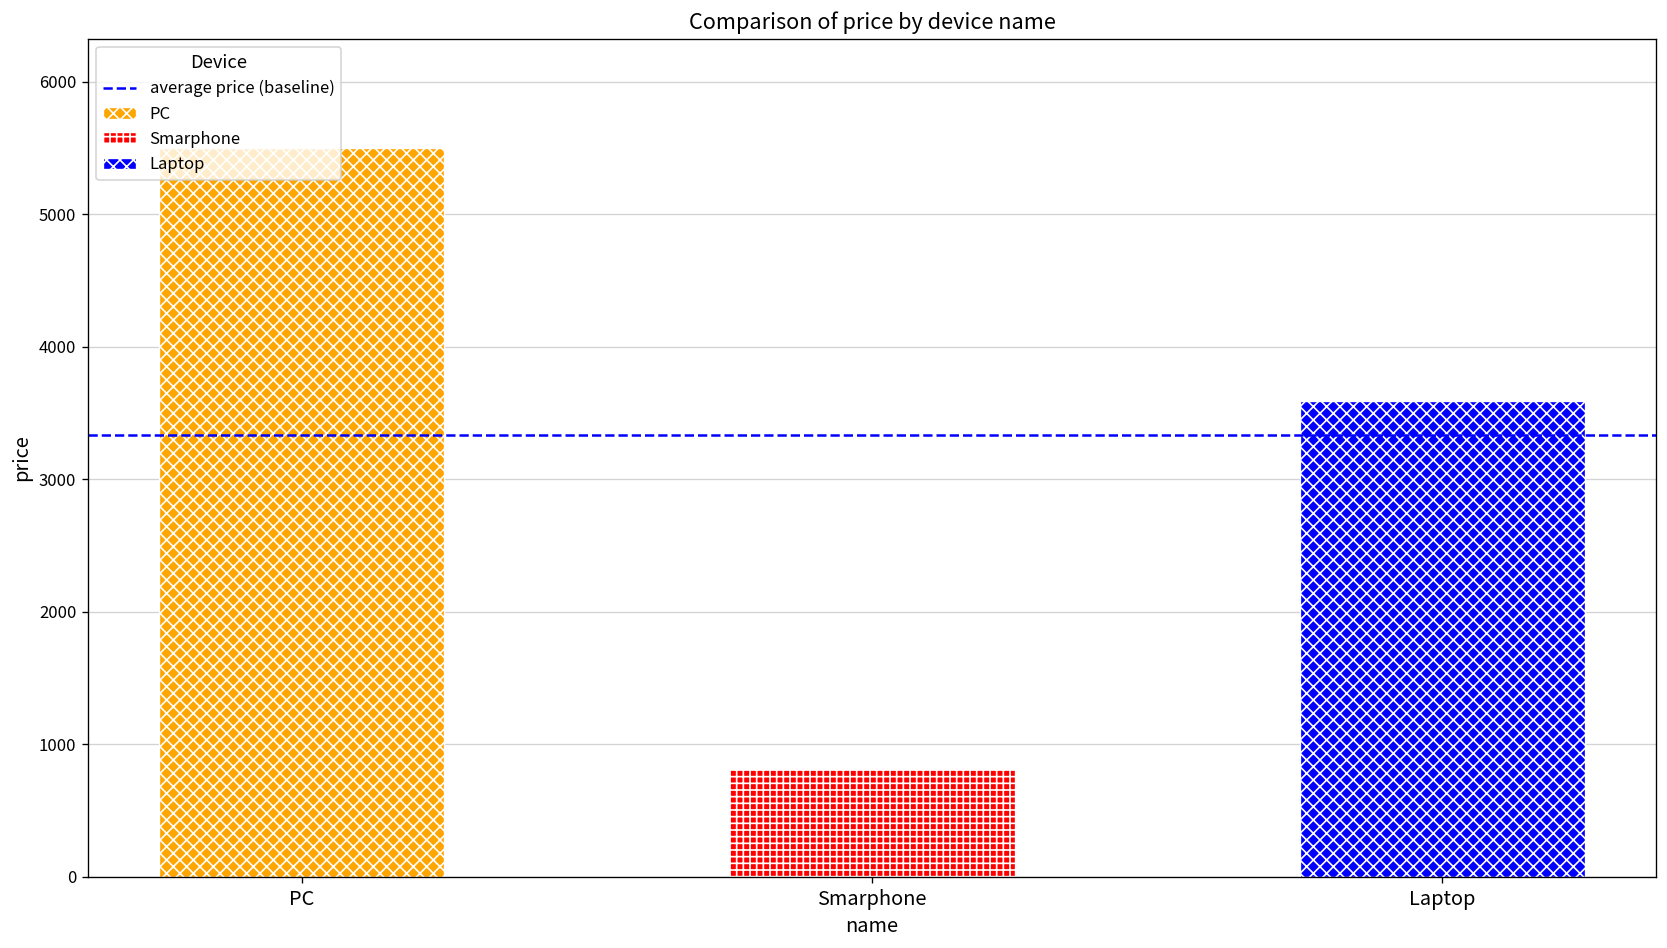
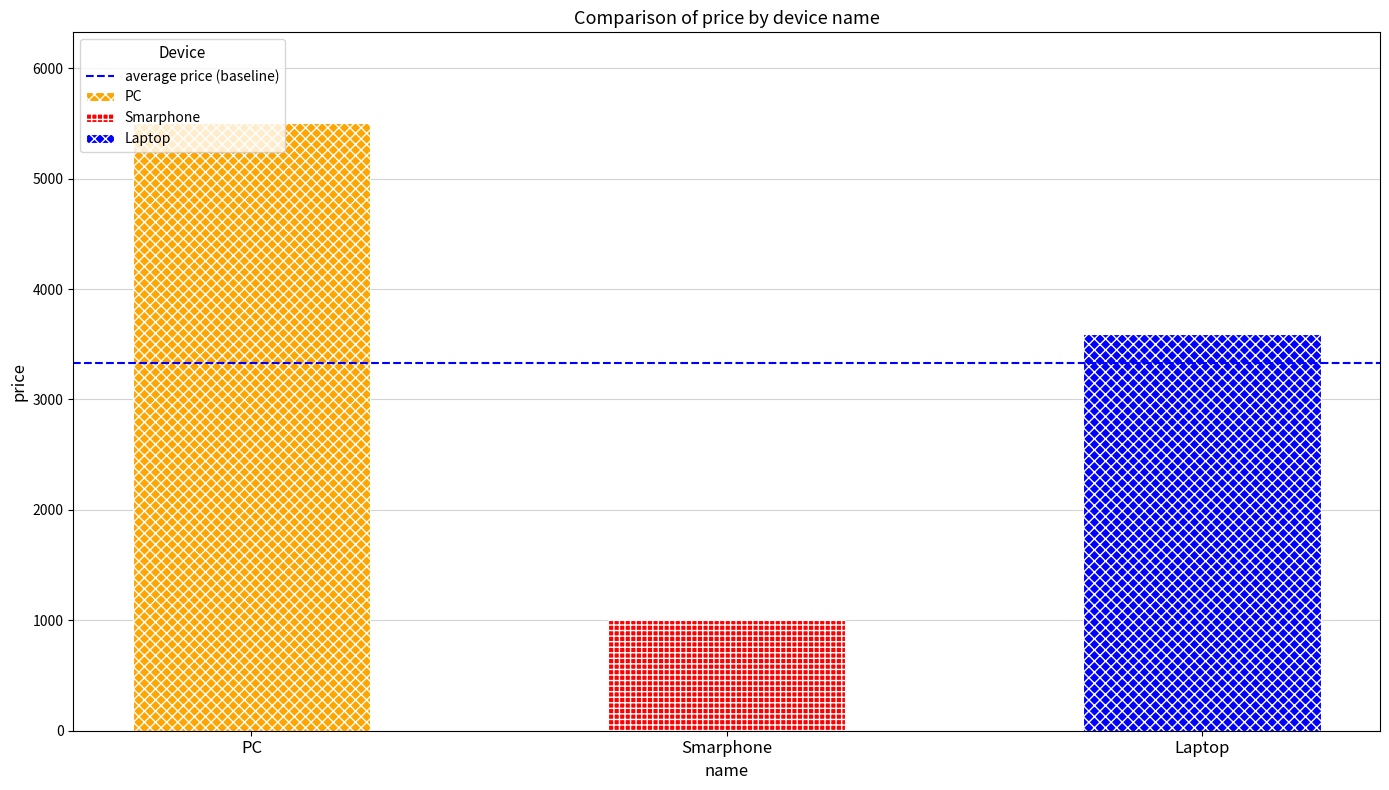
Smarphone: 820 -> 1000
